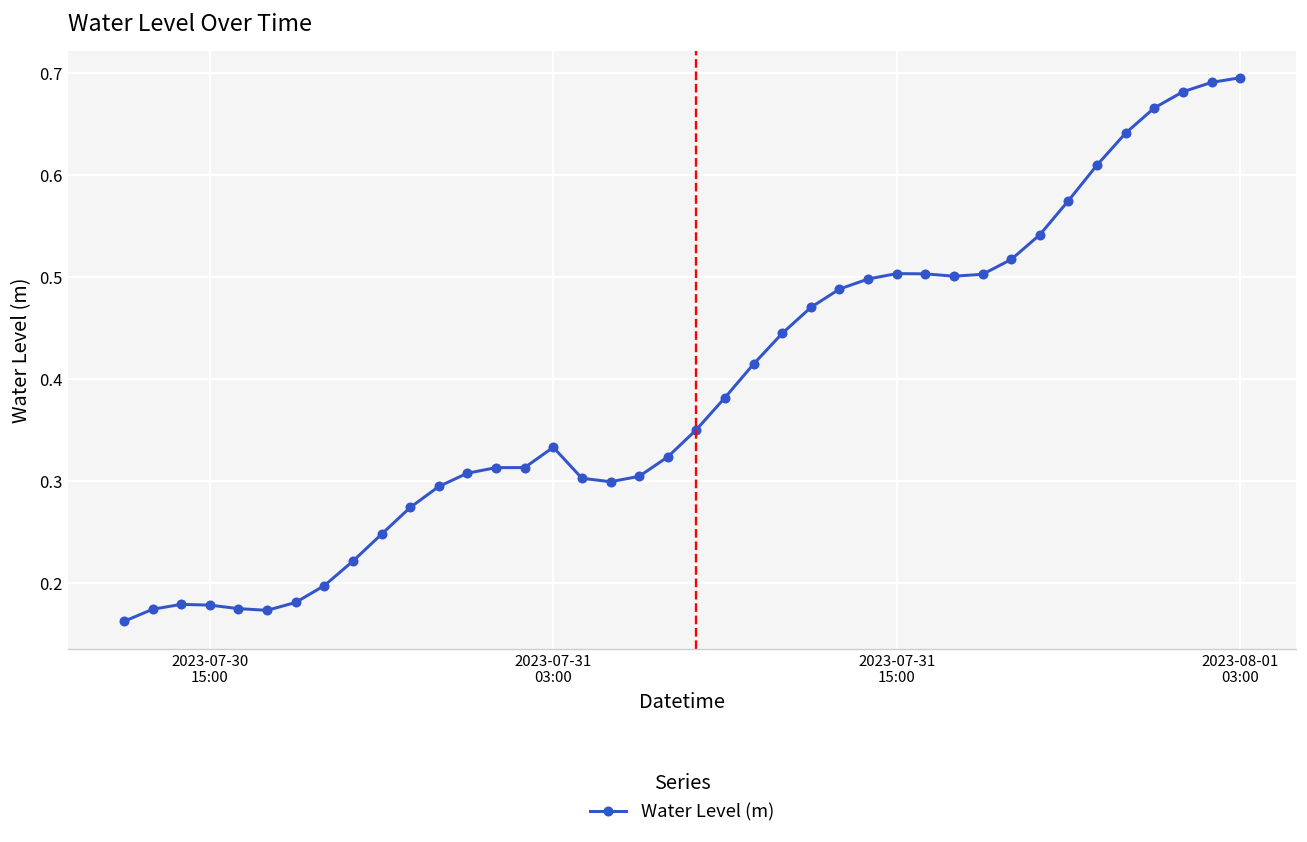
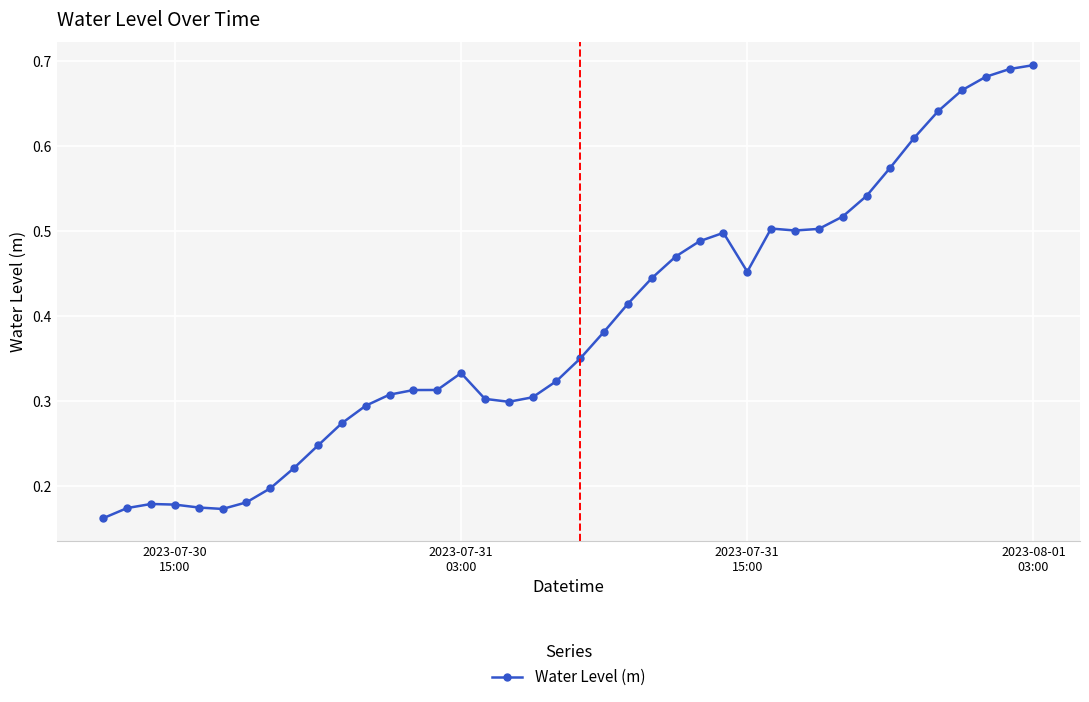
2023-07-31 15:00: 0.50 -> 0.45
